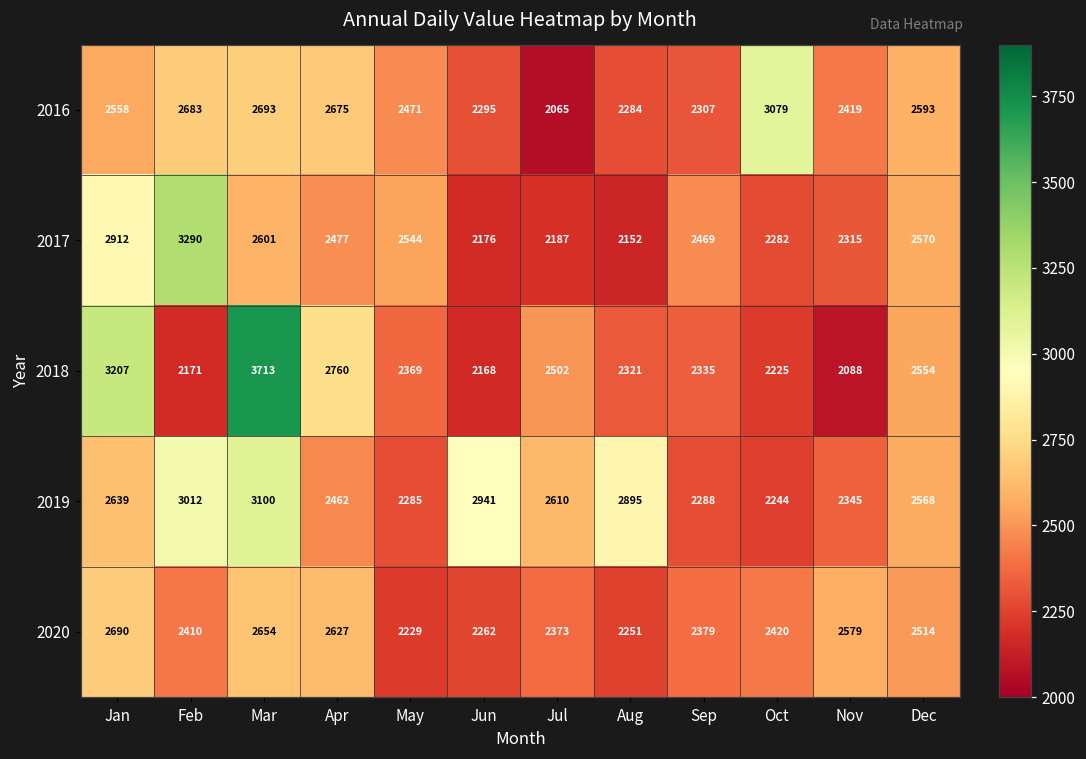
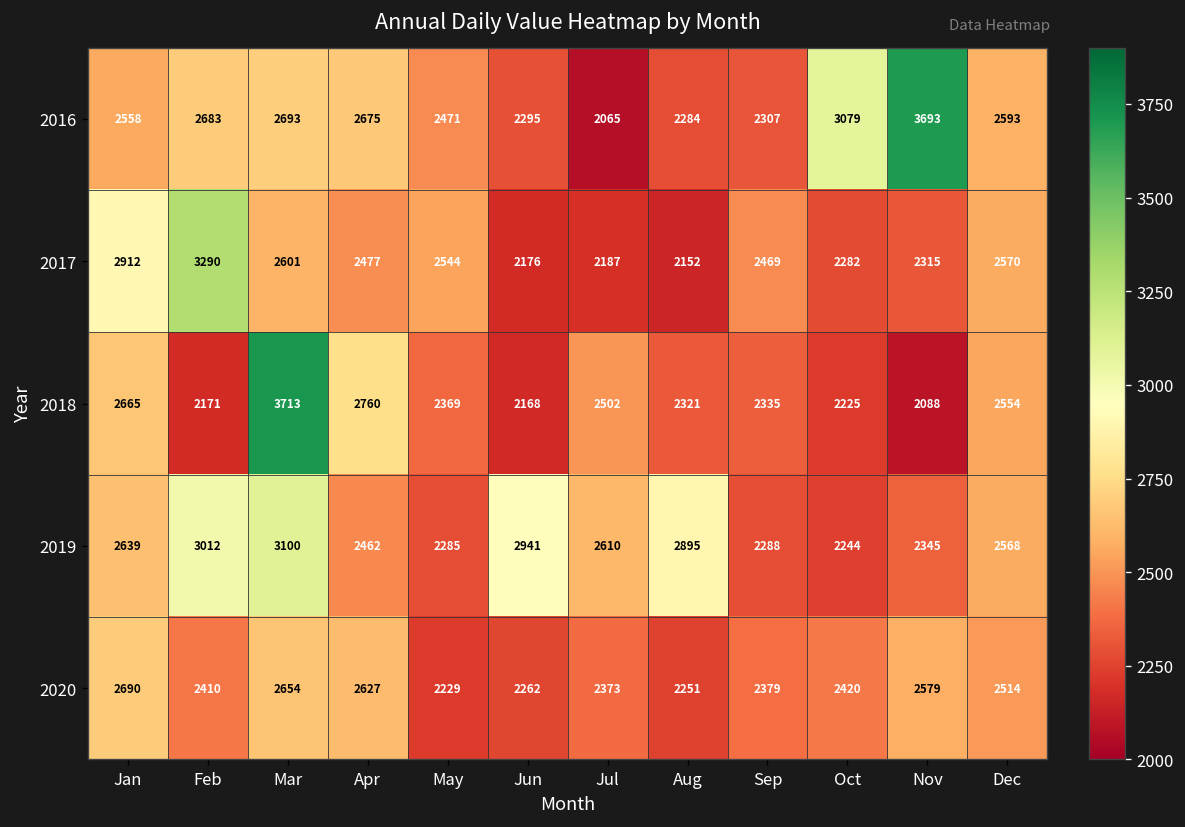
2016, Nov: 2419 -> 3693
2018, Jan: 3207 -> 2665
